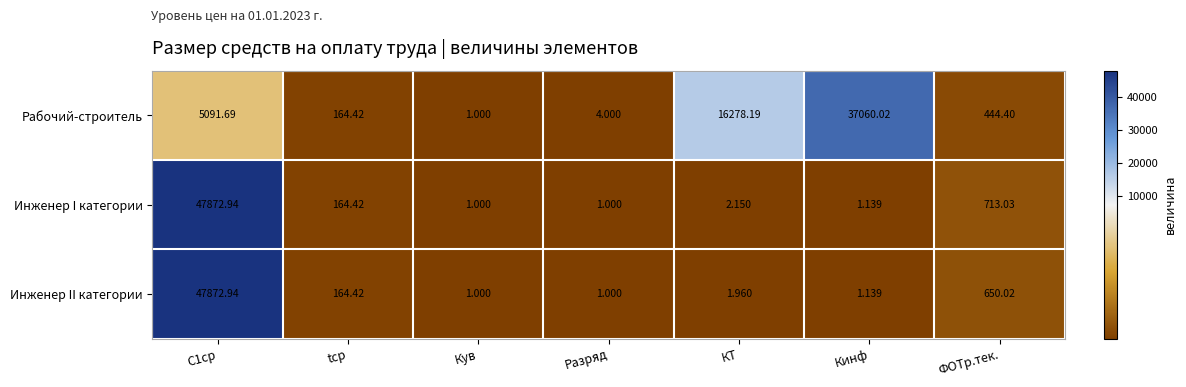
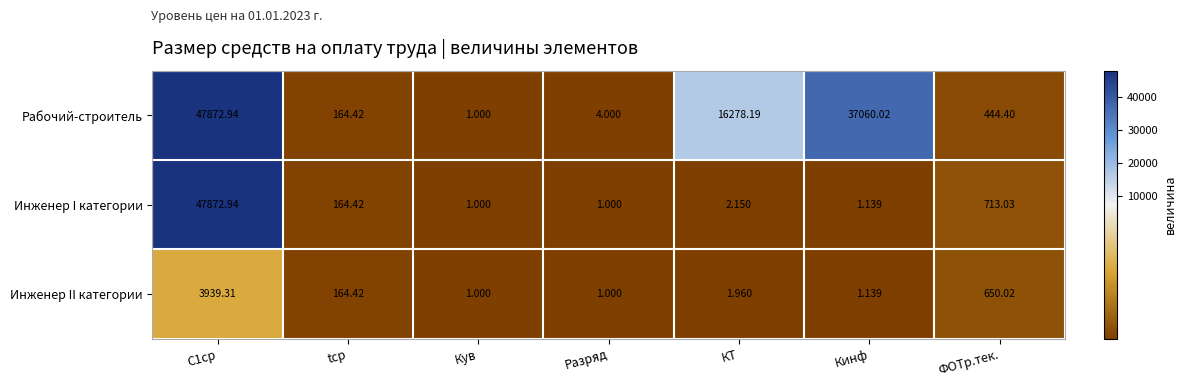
Рабочий-строитель, С1ср: 5091.69 -> 47872.94
Инженер II категории, С1ср: 47872.94 -> 3939.31
